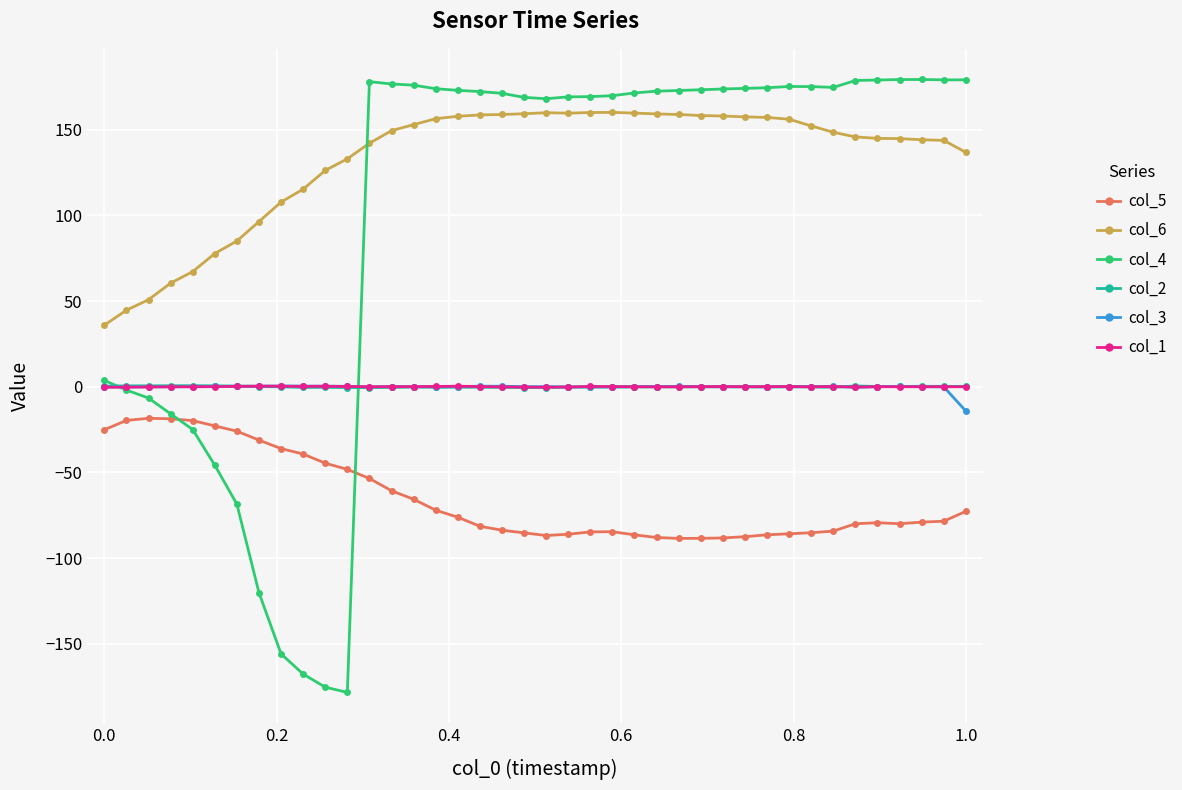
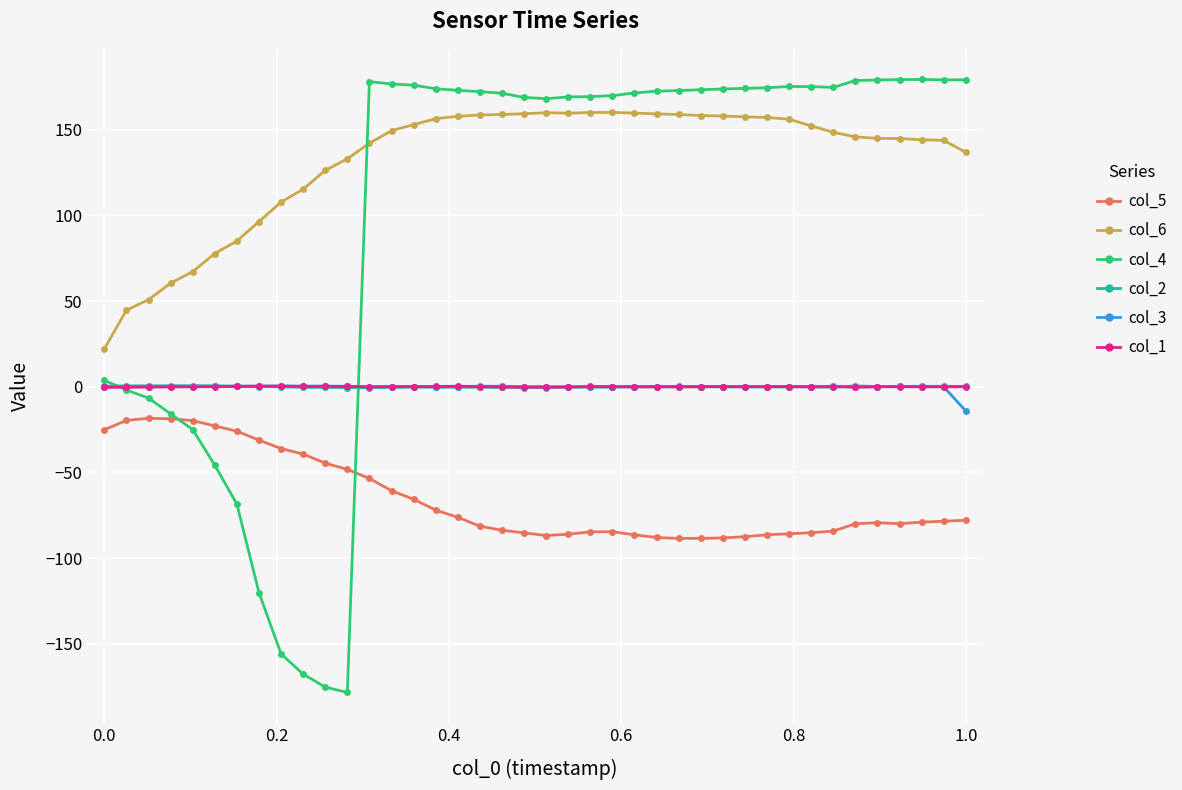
col_6, 0.0: 36 -> 22
col_5, 1.0: -73 -> -78
